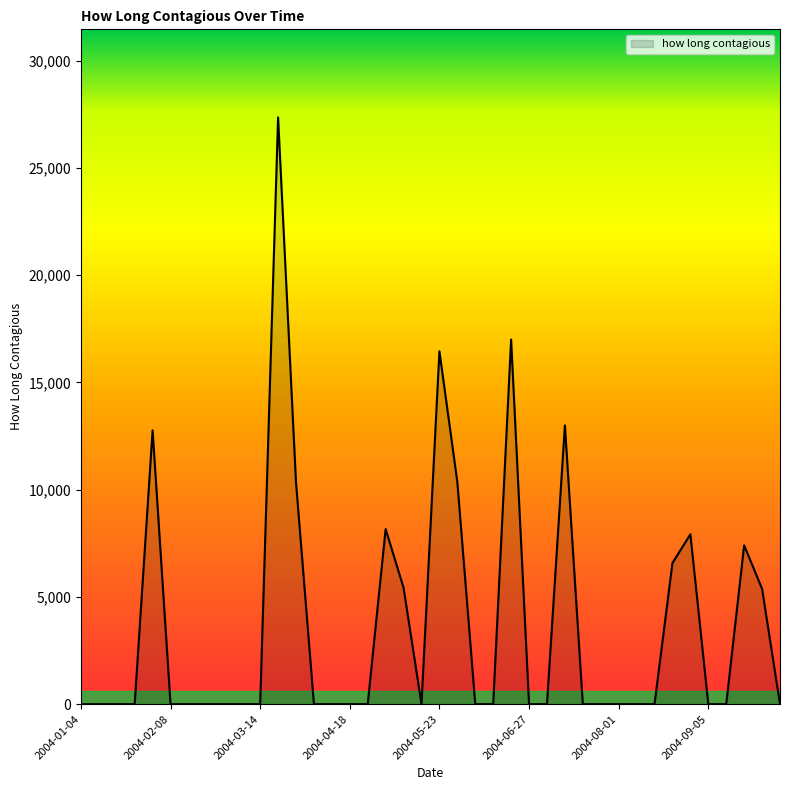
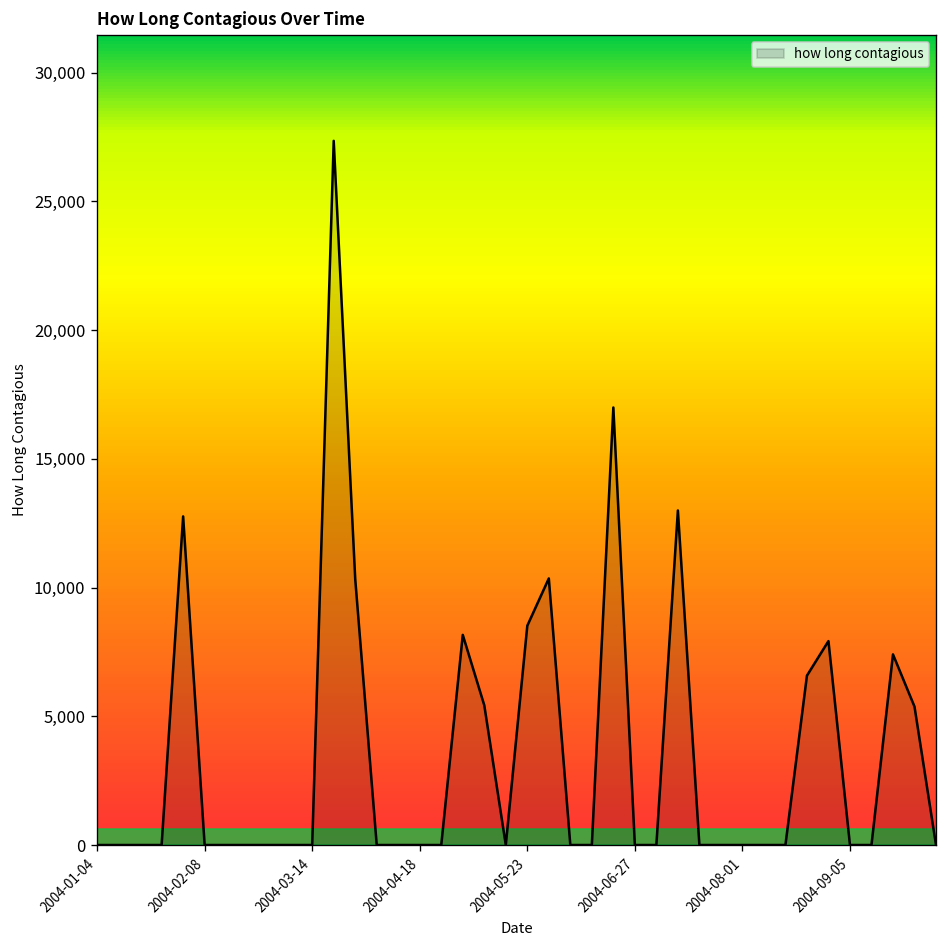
2004-05-23: 16,400 -> 8,500
